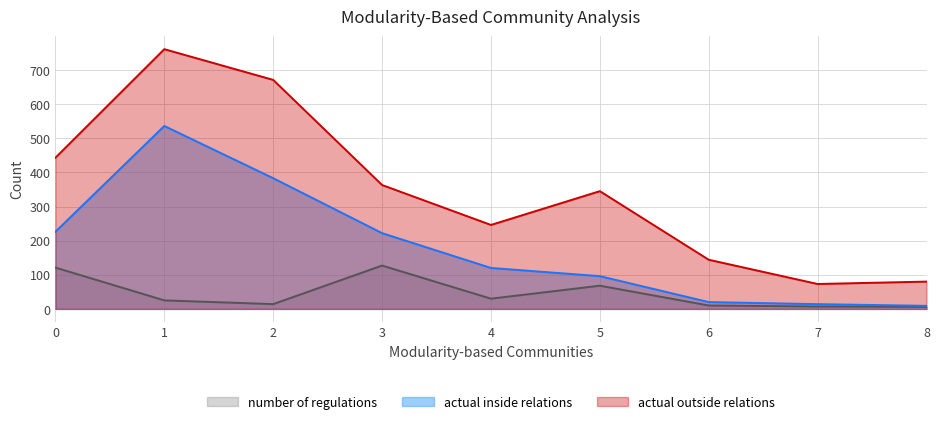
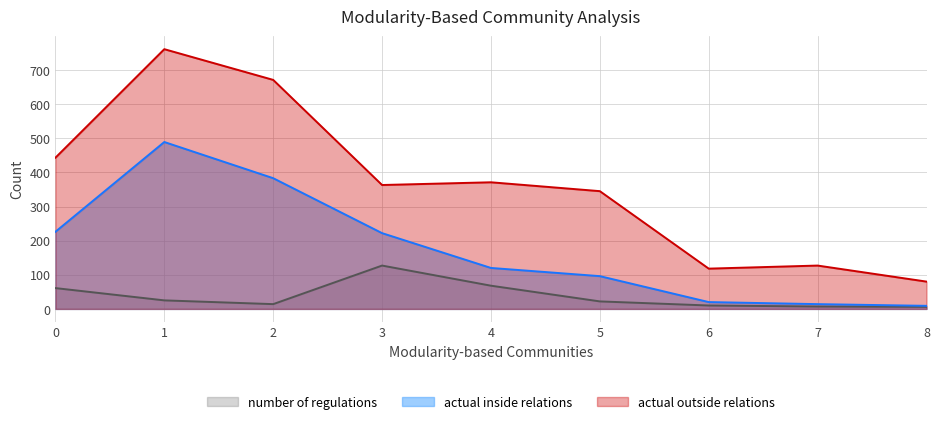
number of regulations, 0: 120 -> 60
actual inside relations, 1: 540 -> 490
number of regulations, 4: 30 -> 70
actual outside relations, 4: 250 -> 370
number of regulations, 5: 70 -> 20
actual outside relations, 6: 140 -> 120
actual outside relations, 7: 70 -> 130
